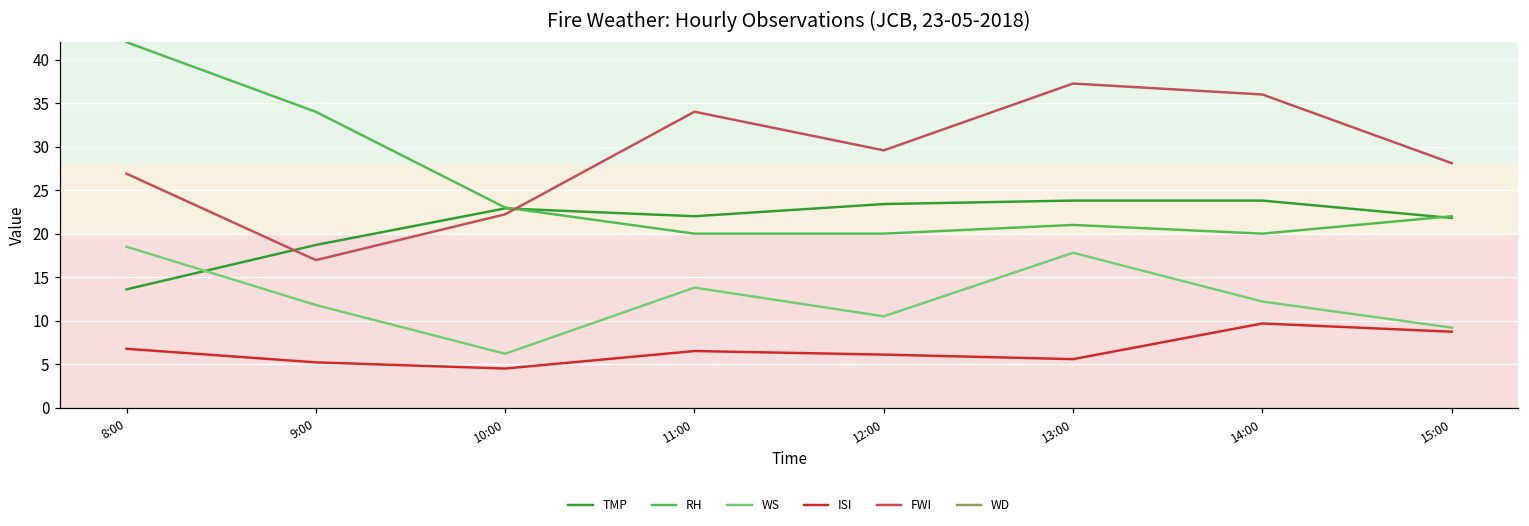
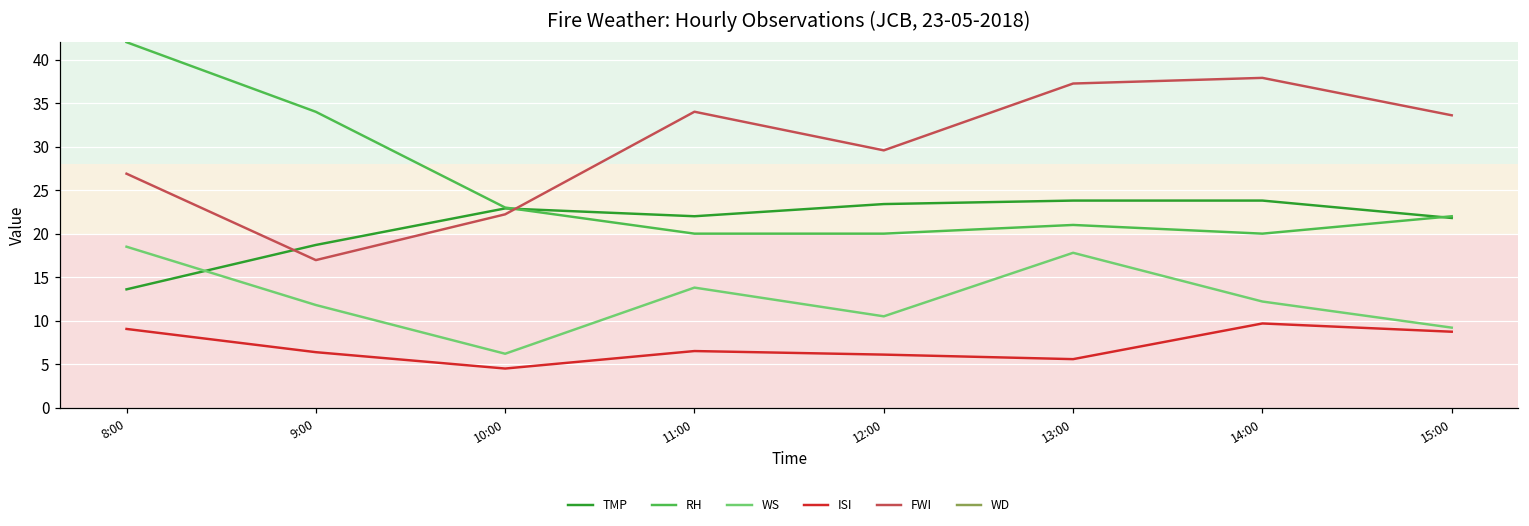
ISI, 8:00: 7 -> 9
ISI, 9:00: 5 -> 6
FWI, 14:00: 36 -> 38
FWI, 15:00: 28 -> 34
